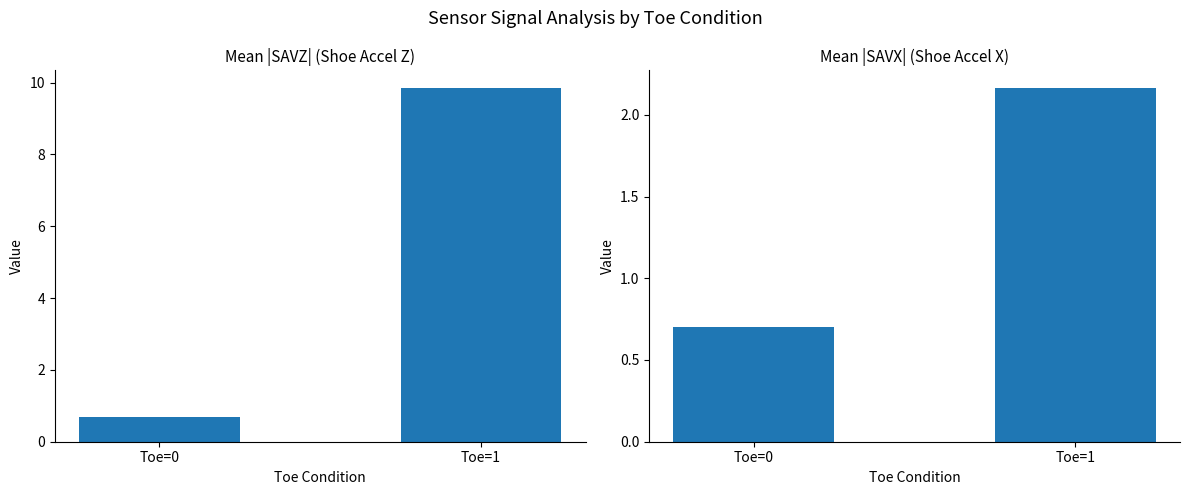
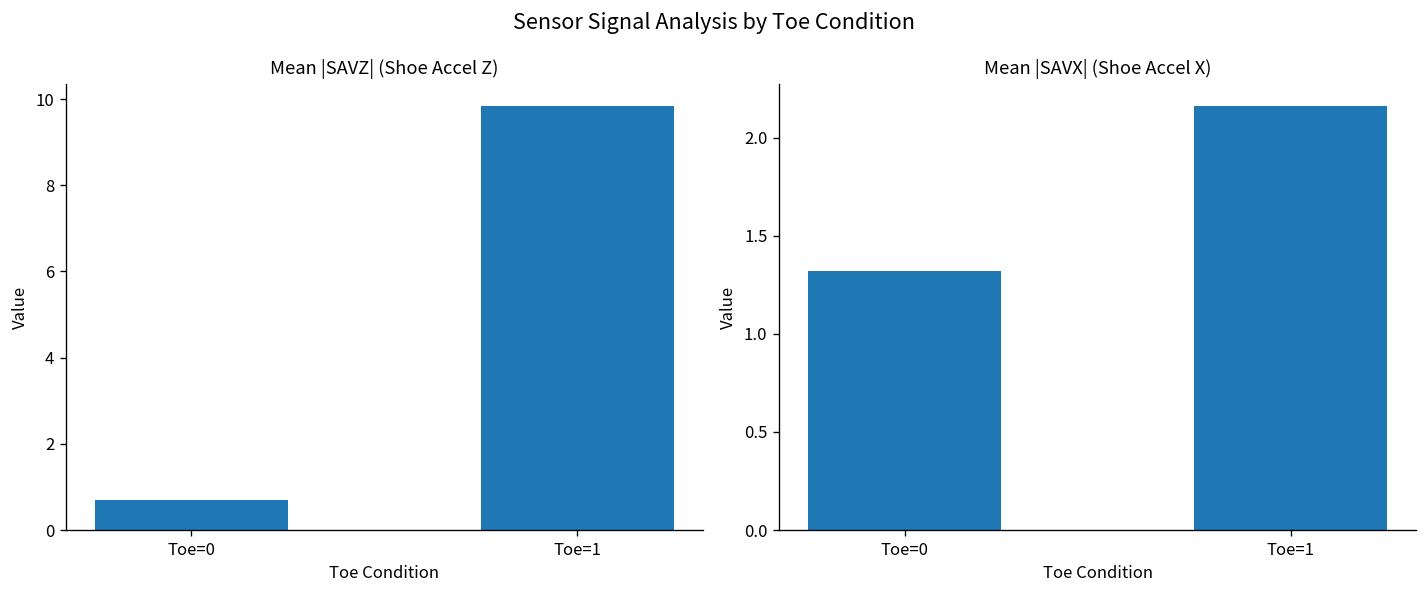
Mean |SAVX| (Shoe Accel X), Toe=0: 0.70 -> 1.32
